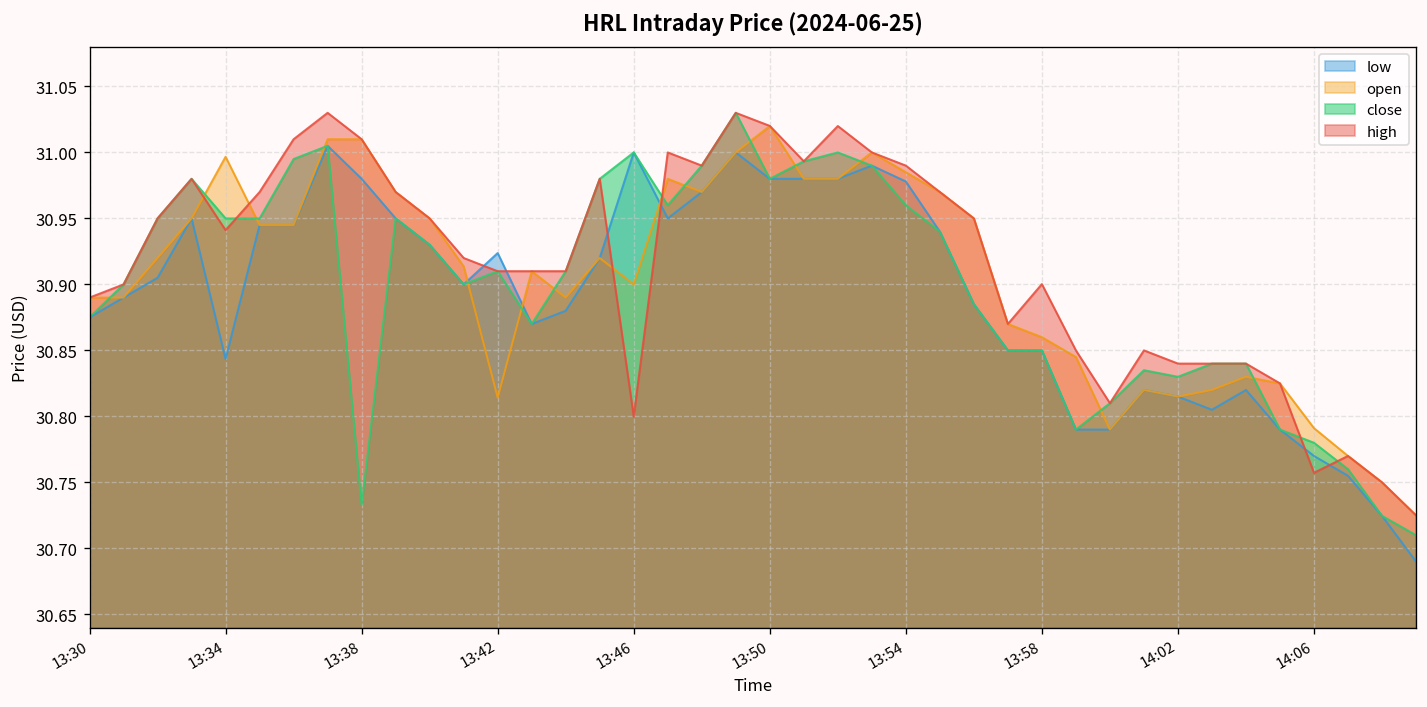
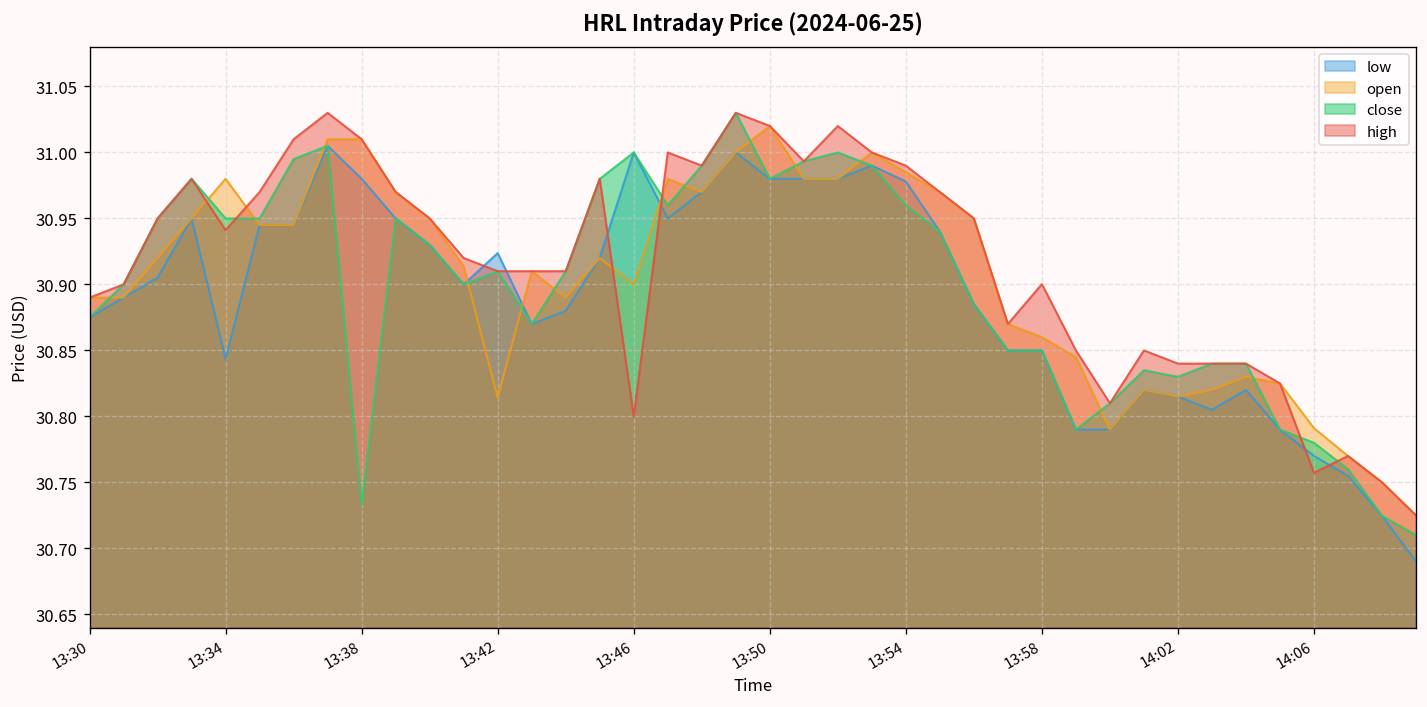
open, 13:34: 30.997 -> 30.980
